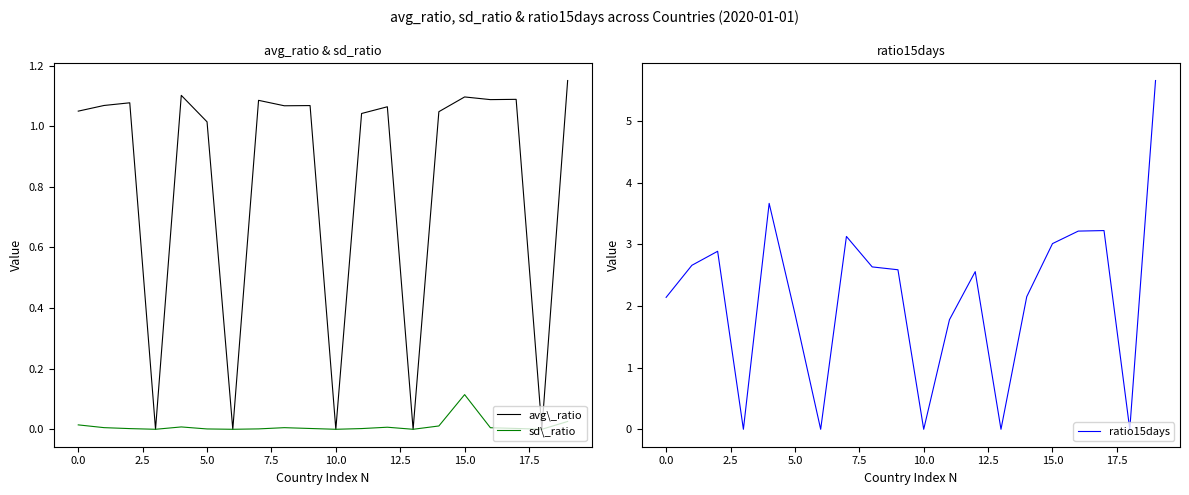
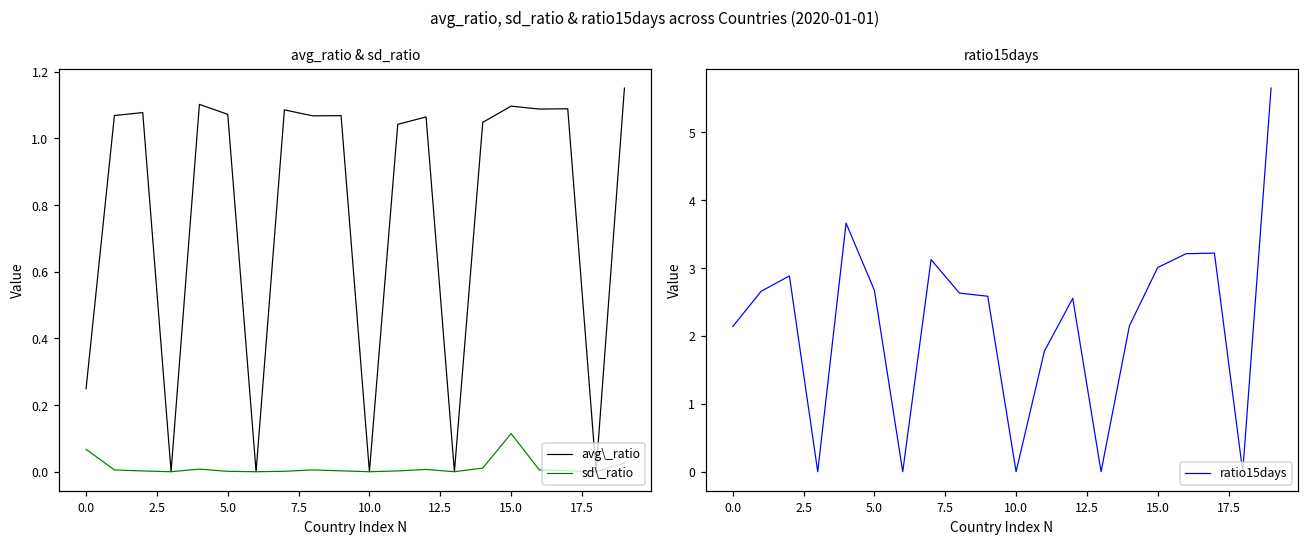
avg_ratio & sd_ratio, avg\_ratio, 0.0: 1.05 -> 0.25
avg_ratio & sd_ratio, sd\_ratio, 0.0: 0.01 -> 0.07
avg_ratio & sd_ratio, avg\_ratio, 5.0: 1.01 -> 1.07
ratio15days, 5.0: 1.9 -> 2.7
